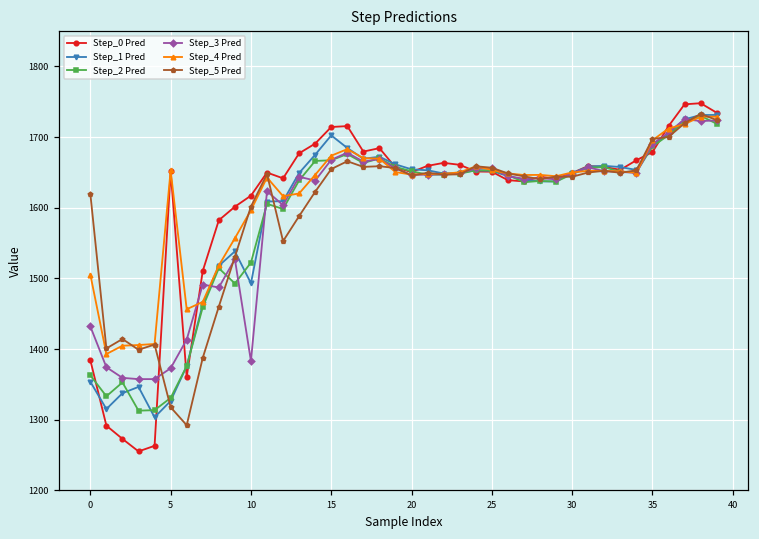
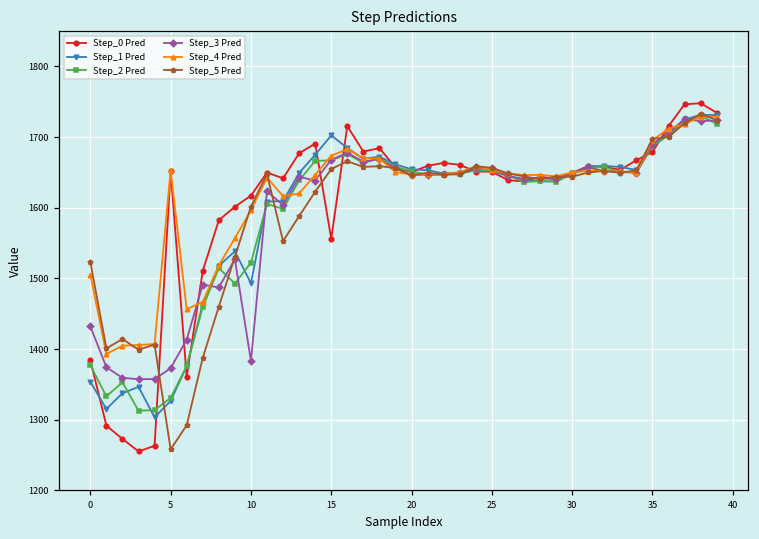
Step_2 Pred, 0: 1360 -> 1380
Step_5 Pred, 0: 1620 -> 1520
Step_5 Pred, 5: 1320 -> 1260
Step_0 Pred, 15: 1710 -> 1560
